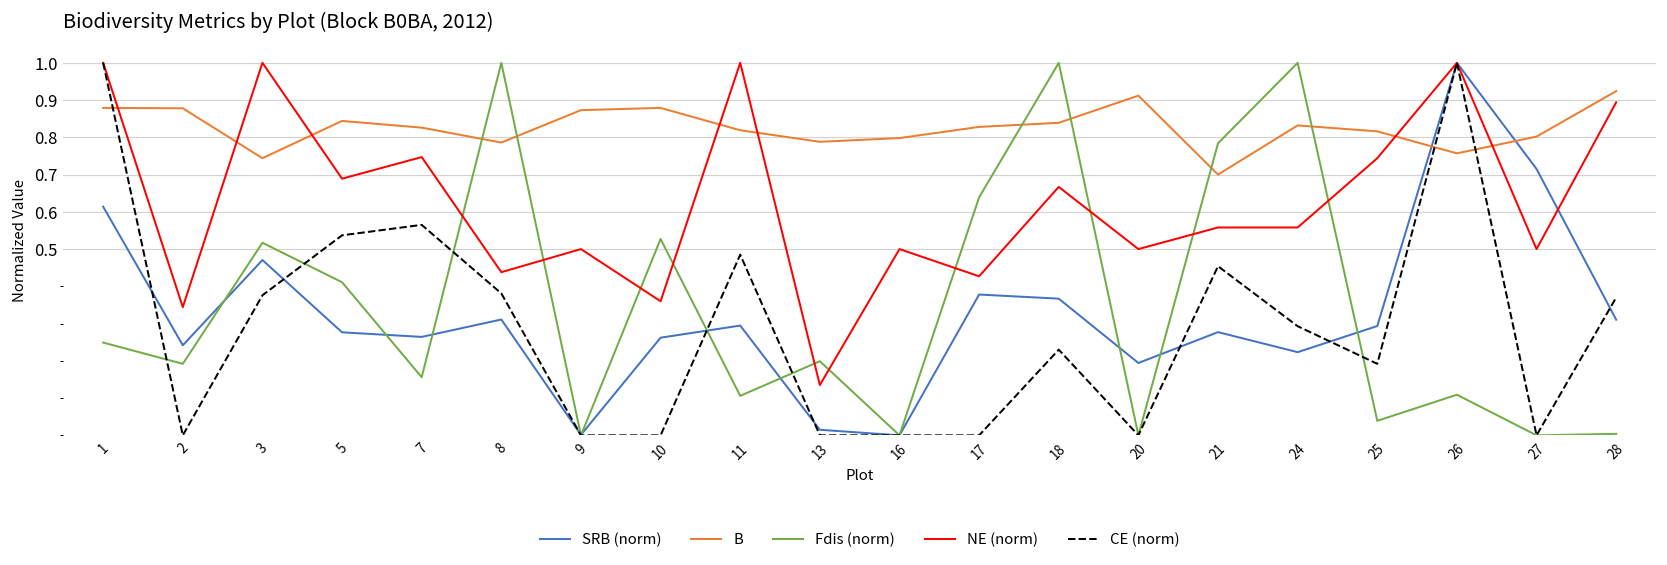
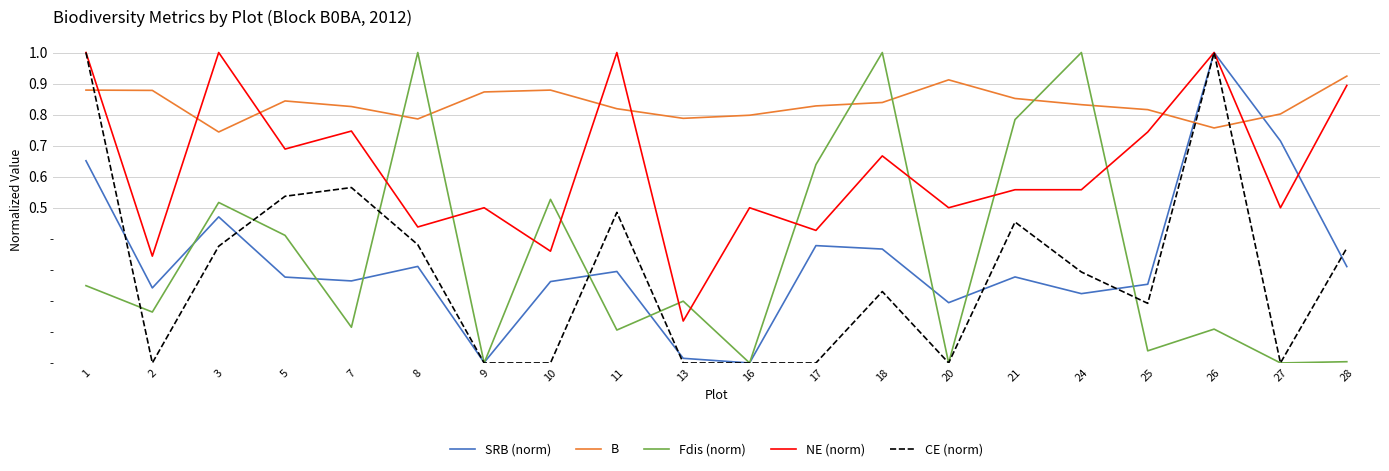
SRB (norm), 1: 0.61 -> 0.65
Fdis (norm), 2: 0.19 -> 0.16
Fdis (norm), 7: 0.16 -> 0.12
B, 21: 0.70 -> 0.85
SRB (norm), 25: 0.29 -> 0.25
